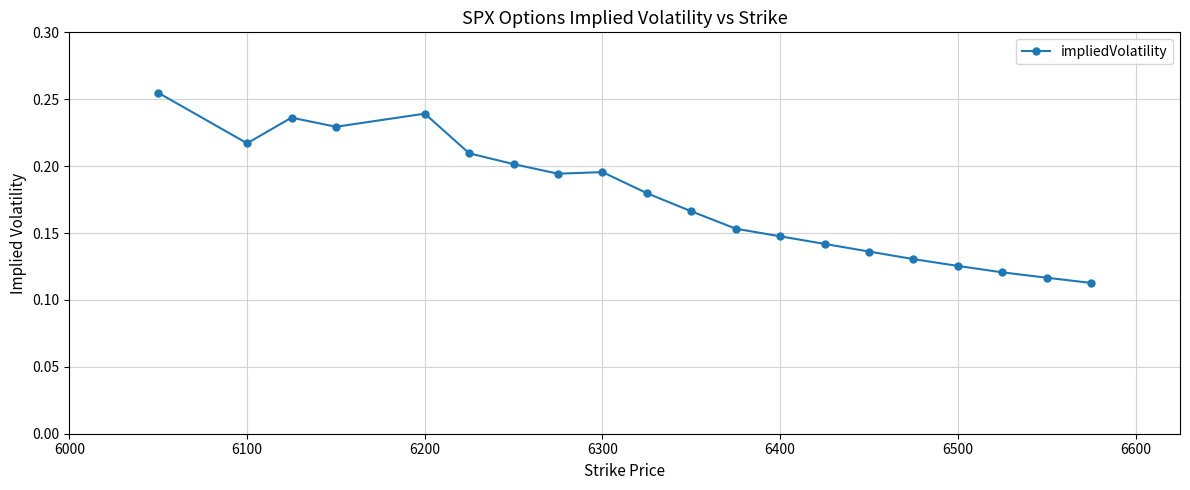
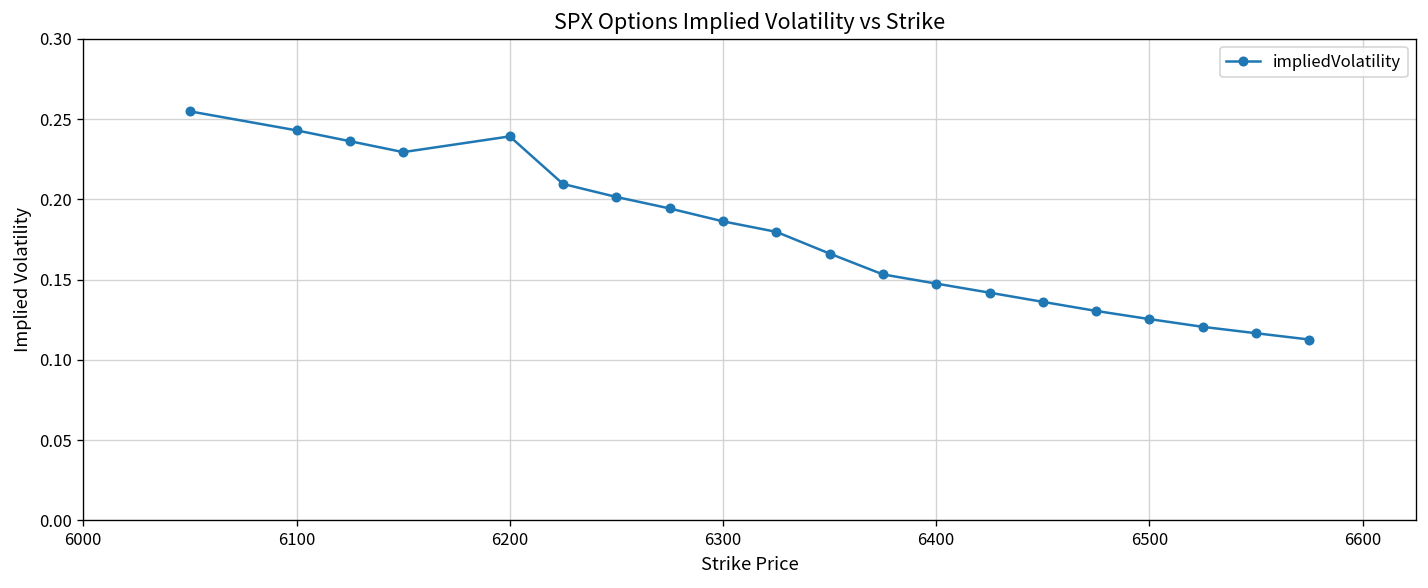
6100: 0.217 -> 0.243
6300: 0.196 -> 0.186
